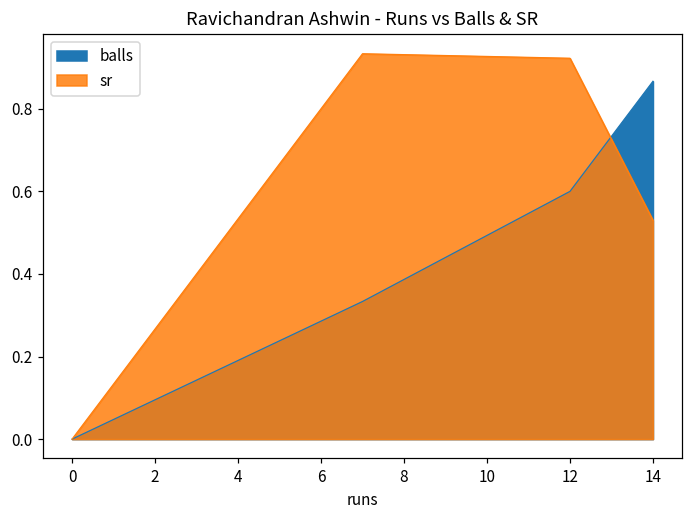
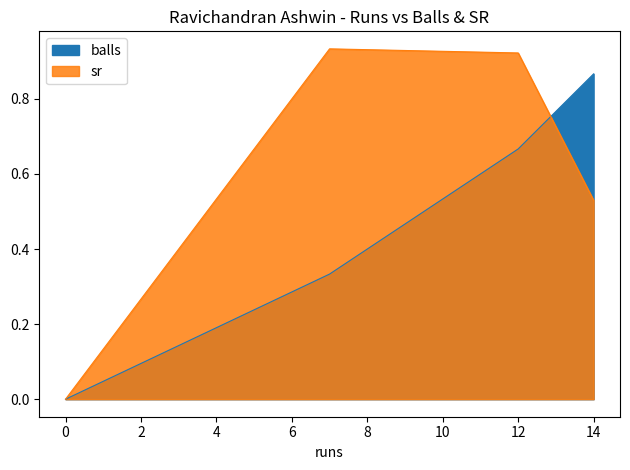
balls, 12: 0.60 -> 0.67
